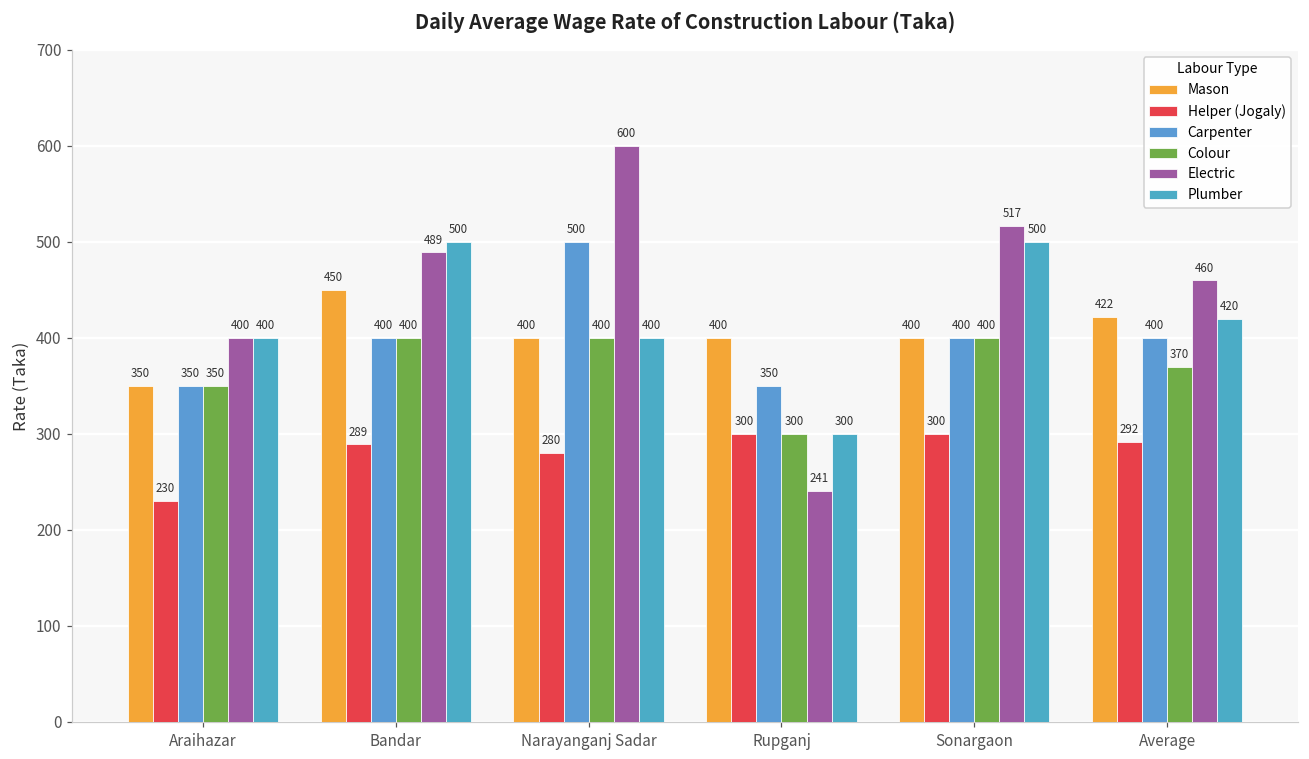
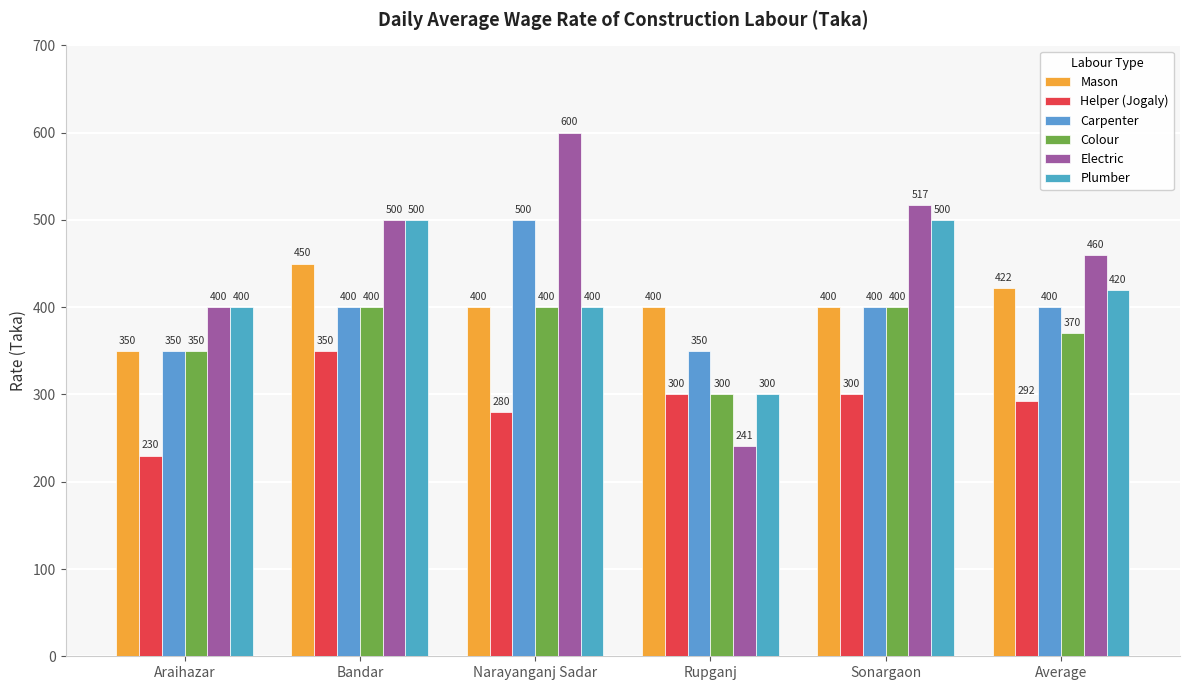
Helper (Jogaly), Bandar: 289 -> 350
Electric, Bandar: 489 -> 500
